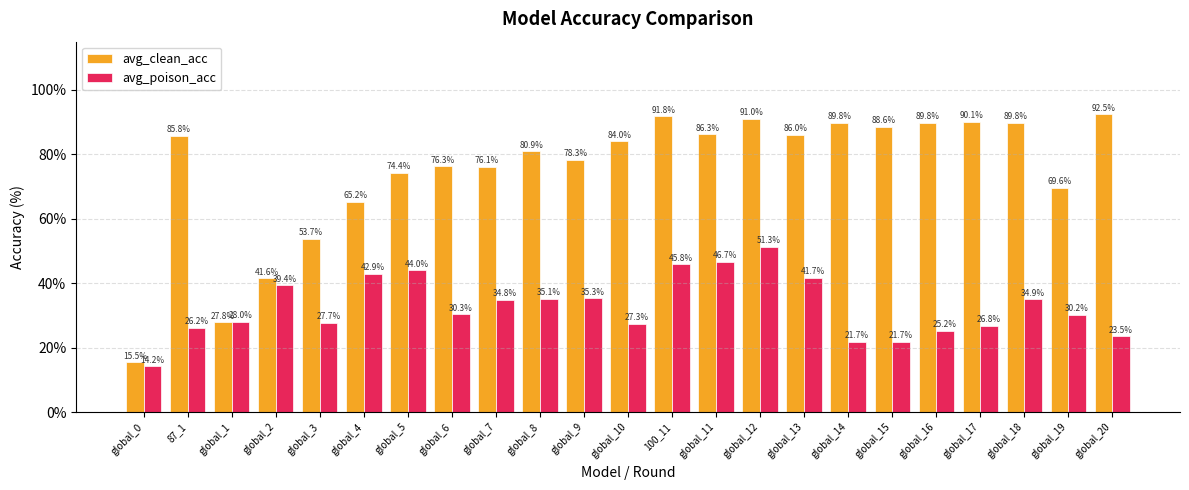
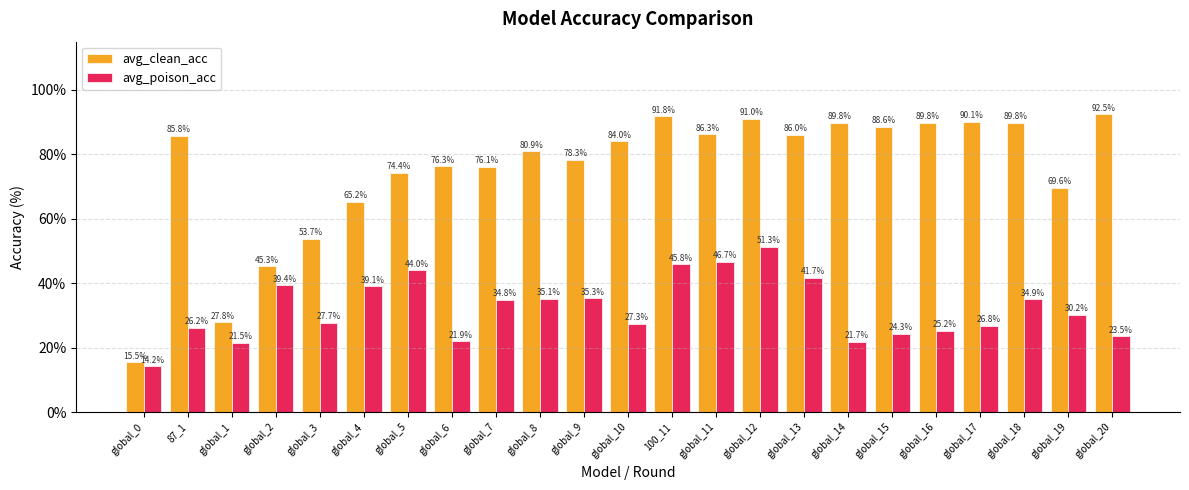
avg_poison_acc, global_1: 28.0% -> 21.5%
avg_clean_acc, global_2: 41.6% -> 45.3%
avg_poison_acc, global_4: 42.9% -> 39.1%
avg_poison_acc, global_6: 30.3% -> 21.9%
avg_poison_acc, global_15: 21.7% -> 24.3%
